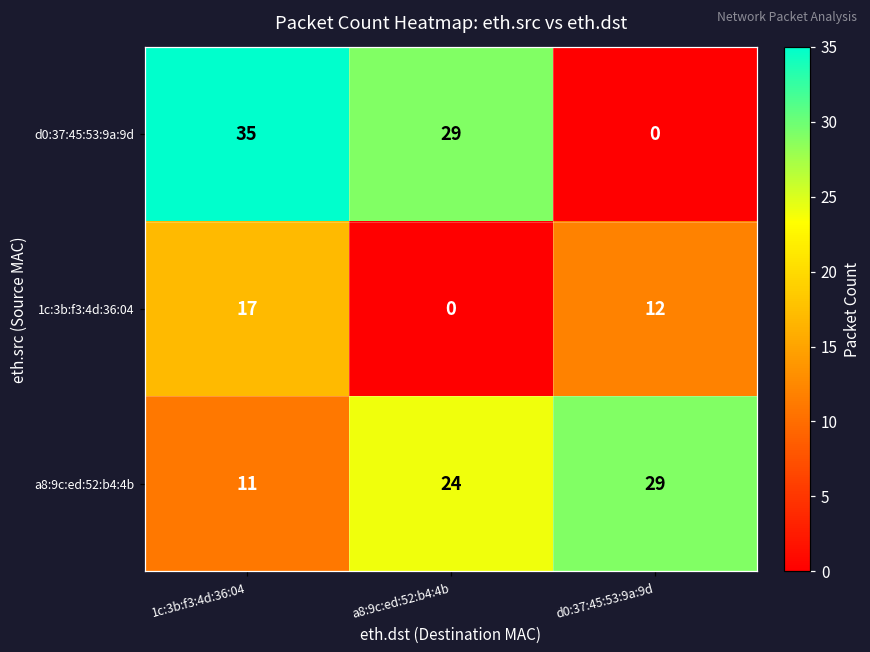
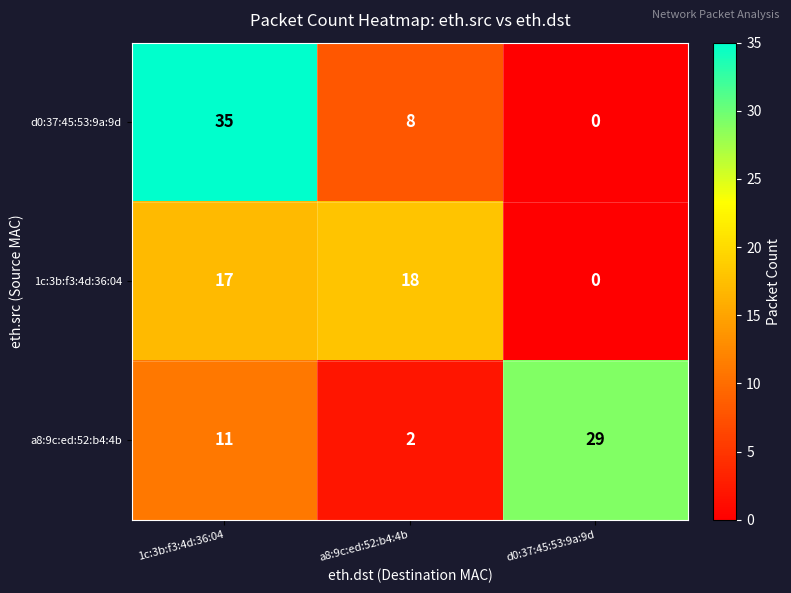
d0:37:45:53:9a:9d, a8:9c:ed:52:b4:4b: 29 -> 8
1c:3b:f3:4d:36:04, a8:9c:ed:52:b4:4b: 0 -> 18
1c:3b:f3:4d:36:04, d0:37:45:53:9a:9d: 12 -> 0
a8:9c:ed:52:b4:4b, a8:9c:ed:52:b4:4b: 24 -> 2
